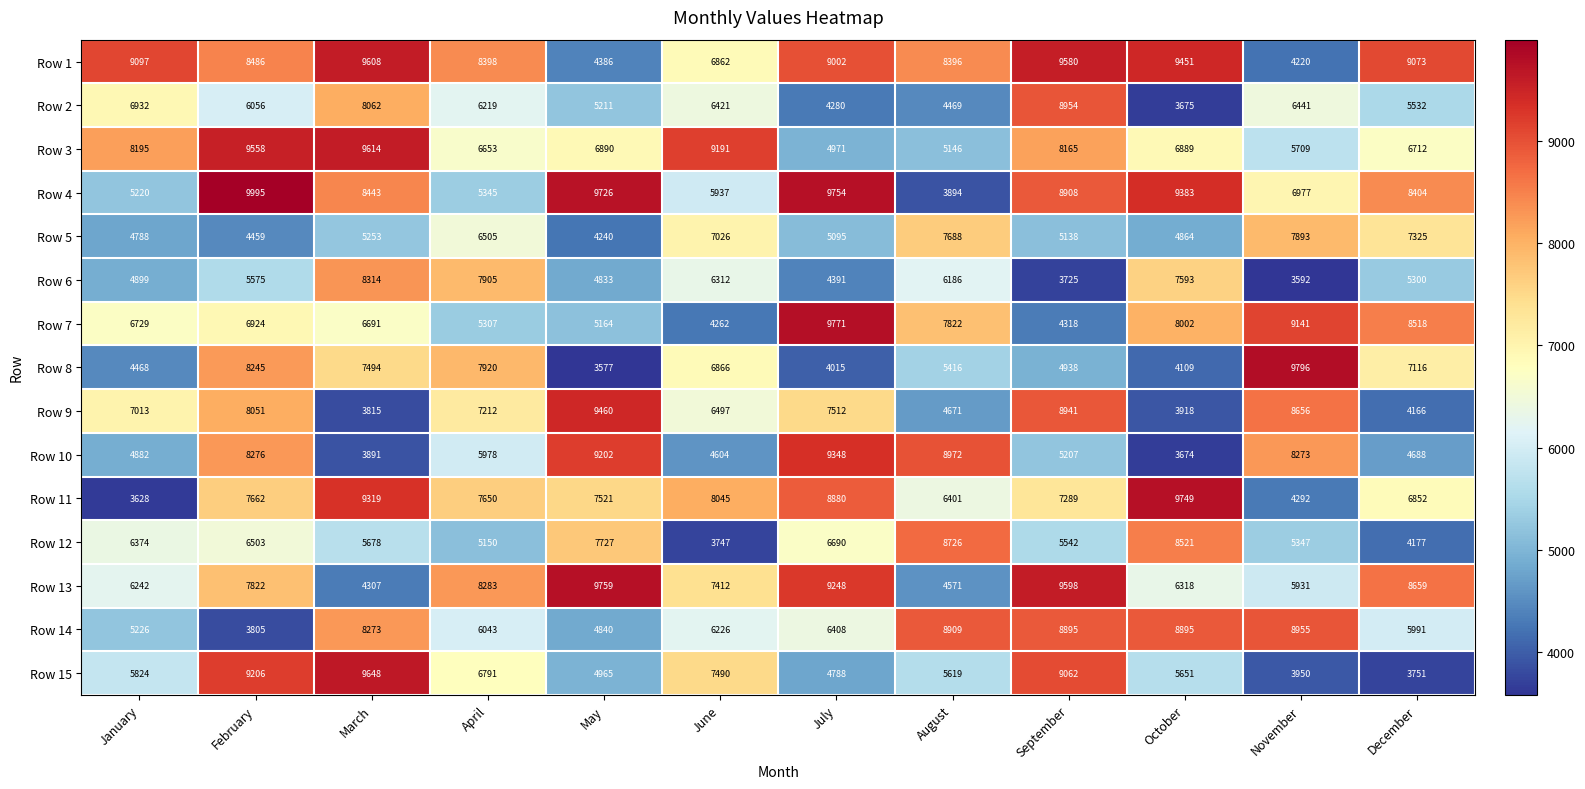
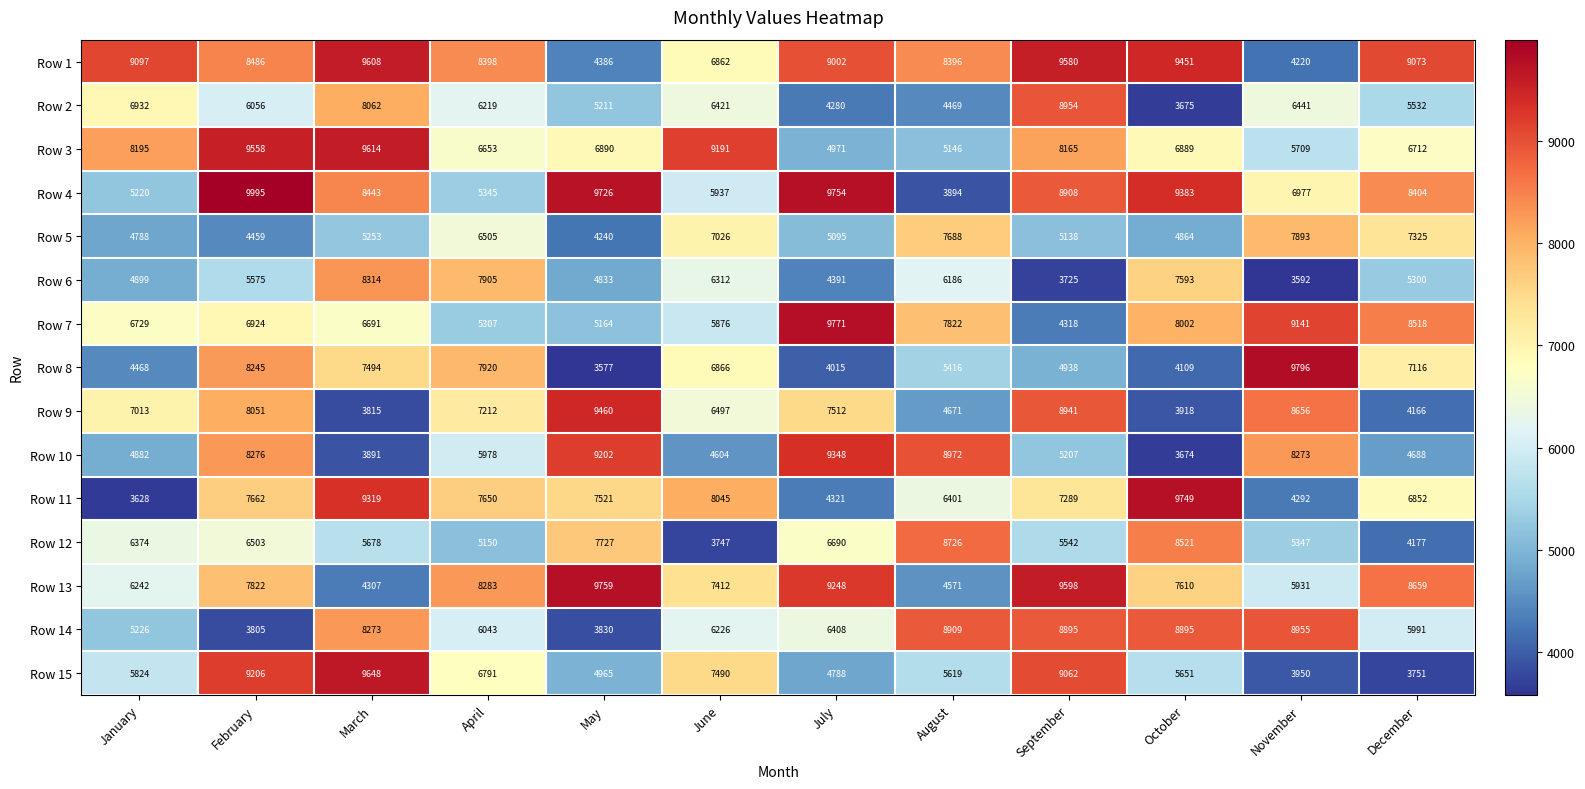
Row 7, June: 4262 -> 5876
Row 11, July: 8880 -> 4321
Row 13, October: 6318 -> 7610
Row 14, May: 4840 -> 3830
